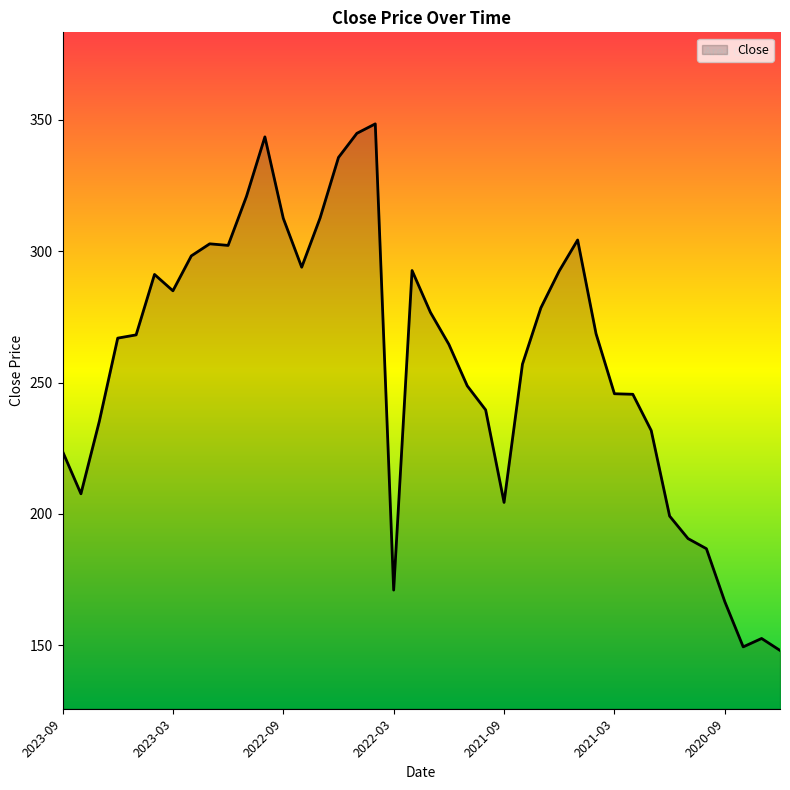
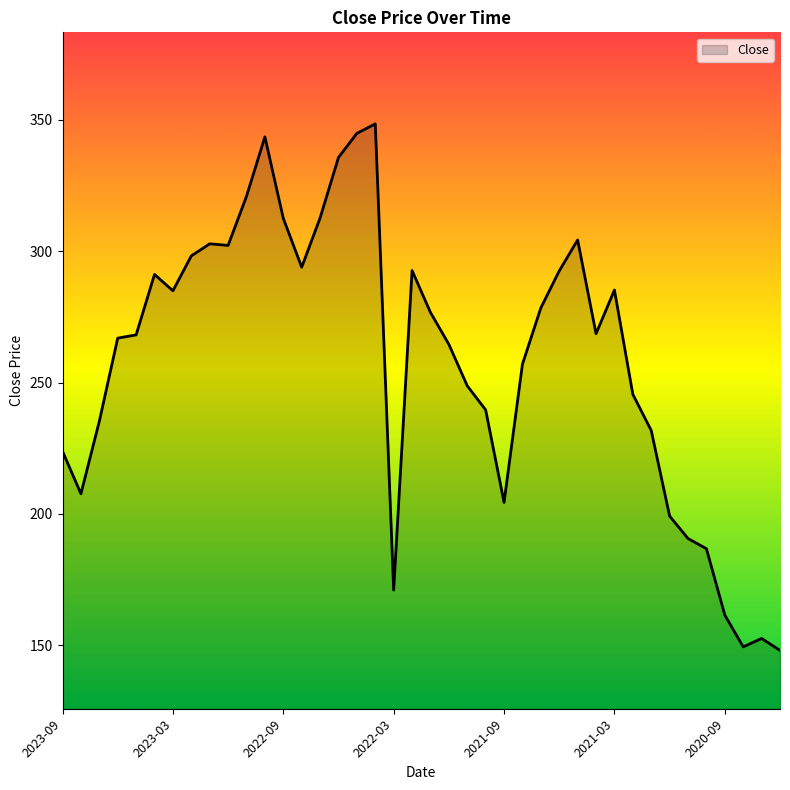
2021-03: 246 -> 285
2020-09: 167 -> 161
